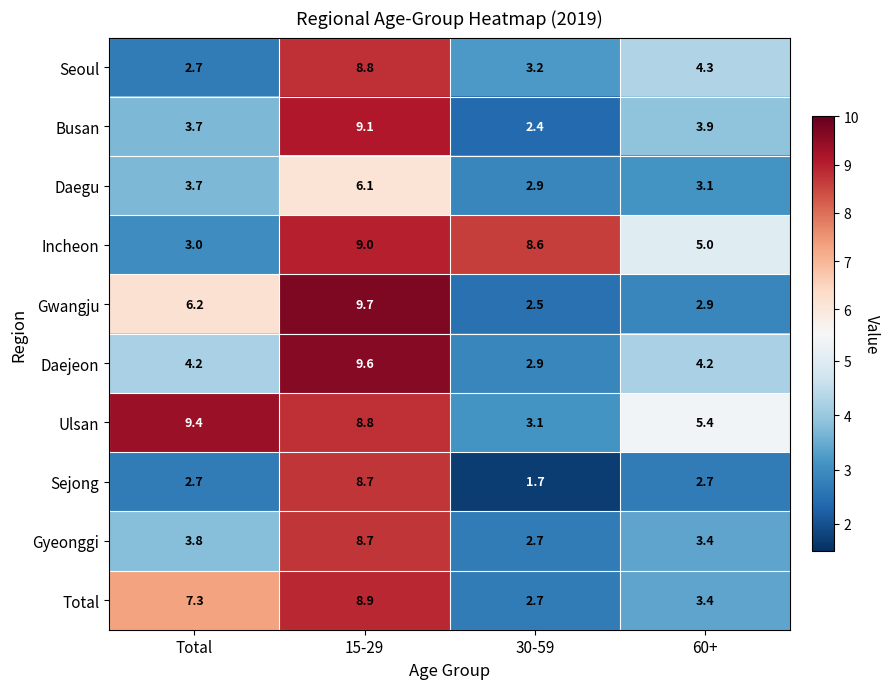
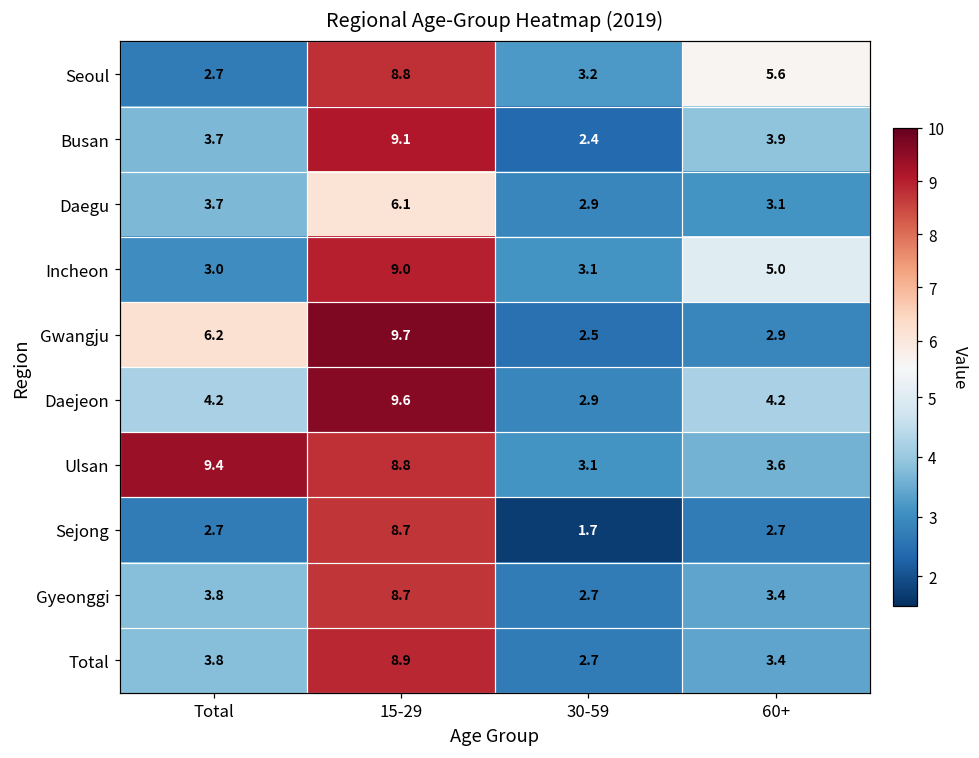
Seoul, 60+: 4.3 -> 5.6
Incheon, 30-59: 8.6 -> 3.1
Ulsan, 60+: 5.4 -> 3.6
Total, Total: 7.3 -> 3.8
